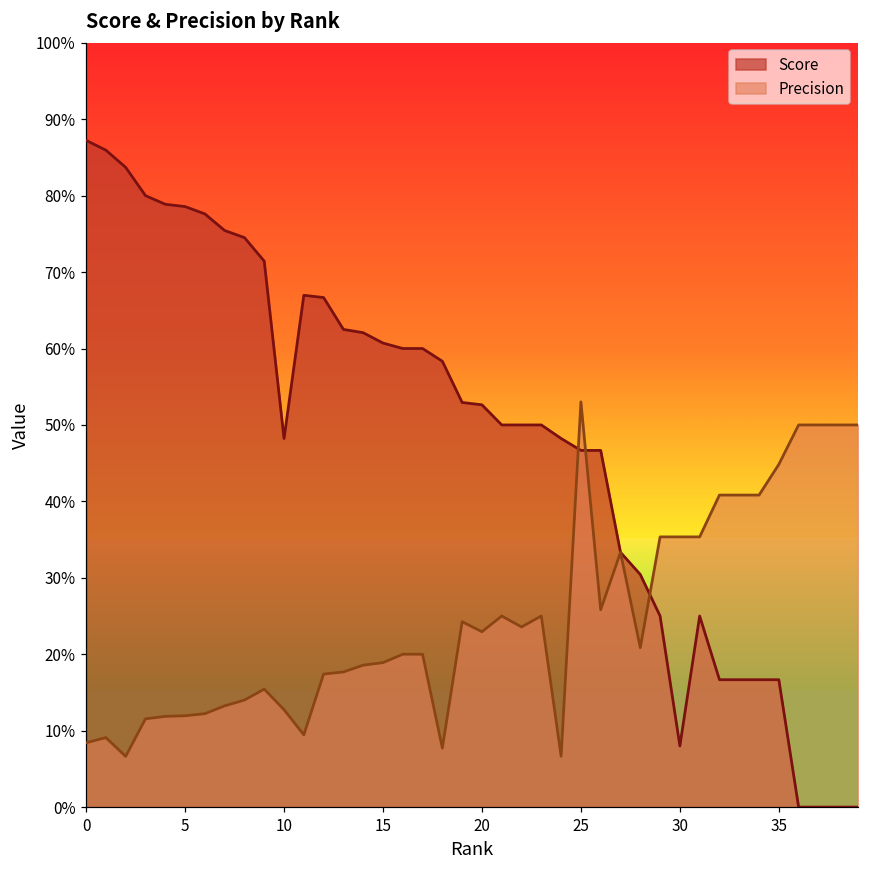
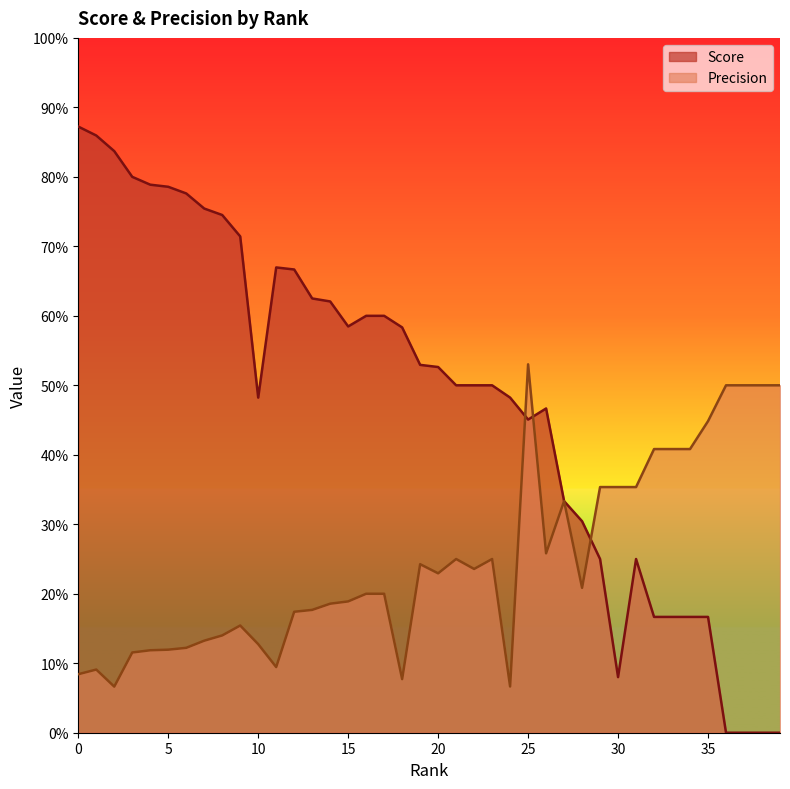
Score, 15: 61% -> 58%
Score, 25: 47% -> 45%
